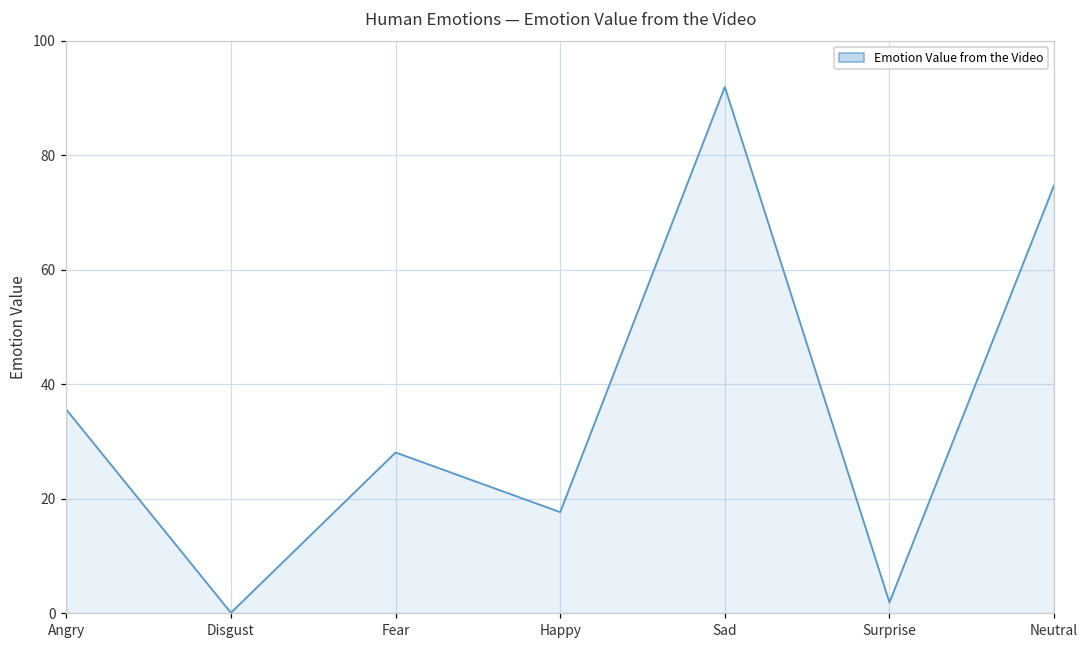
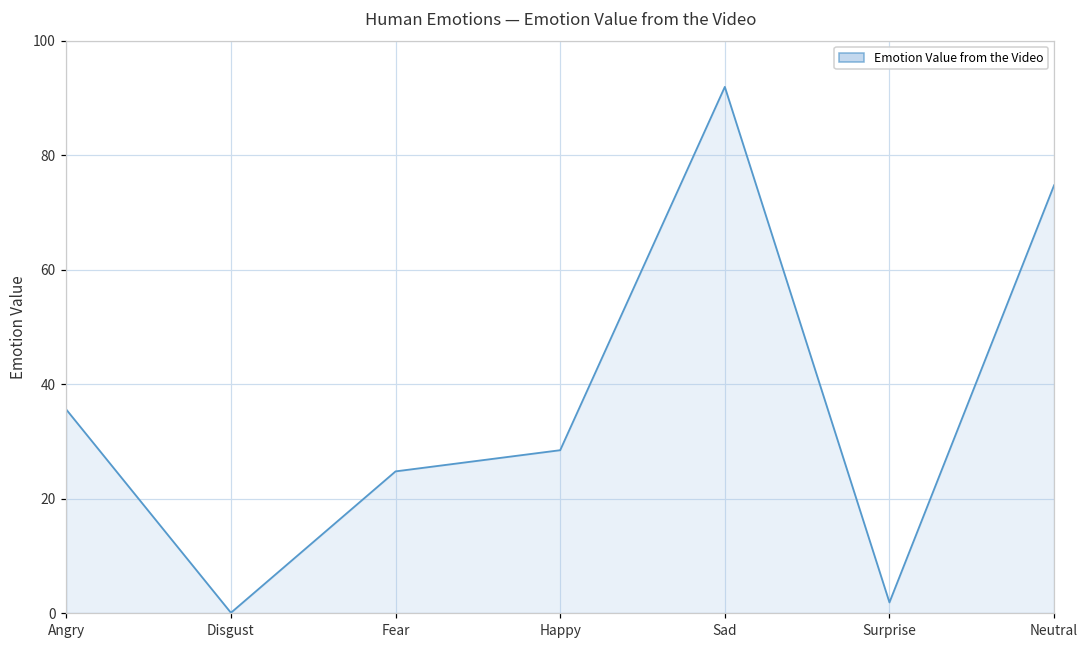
Fear: 28 -> 25
Happy: 18 -> 28
